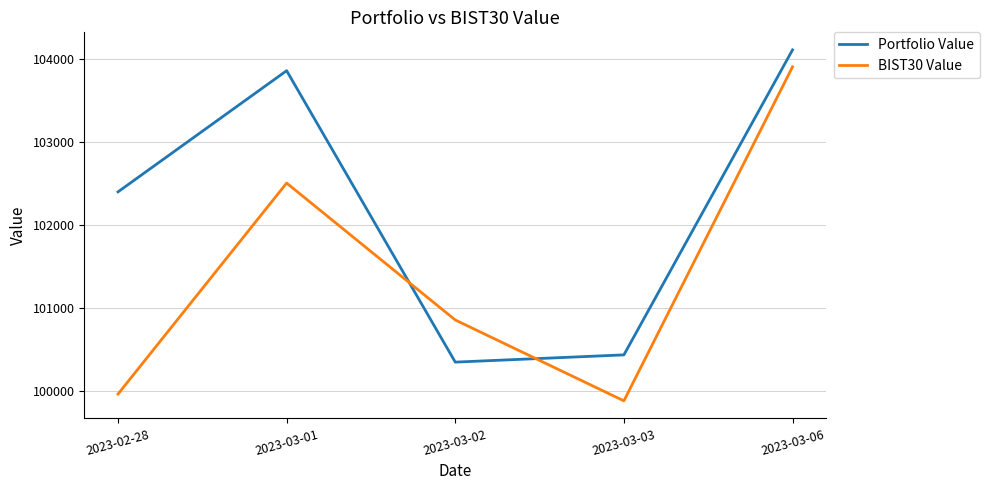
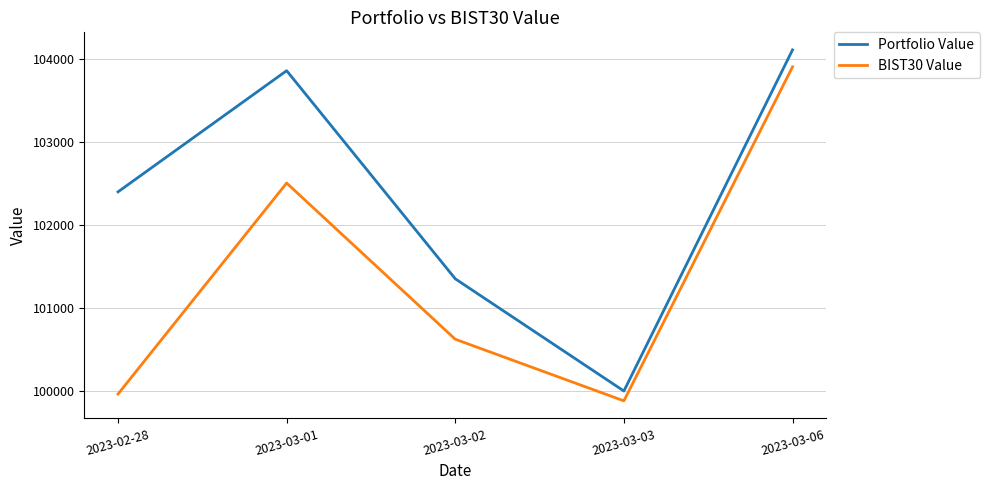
Portfolio Value, 2023-03-02: 100300 -> 101300
BIST30 Value, 2023-03-02: 100900 -> 100600
Portfolio Value, 2023-03-03: 100400 -> 100000
